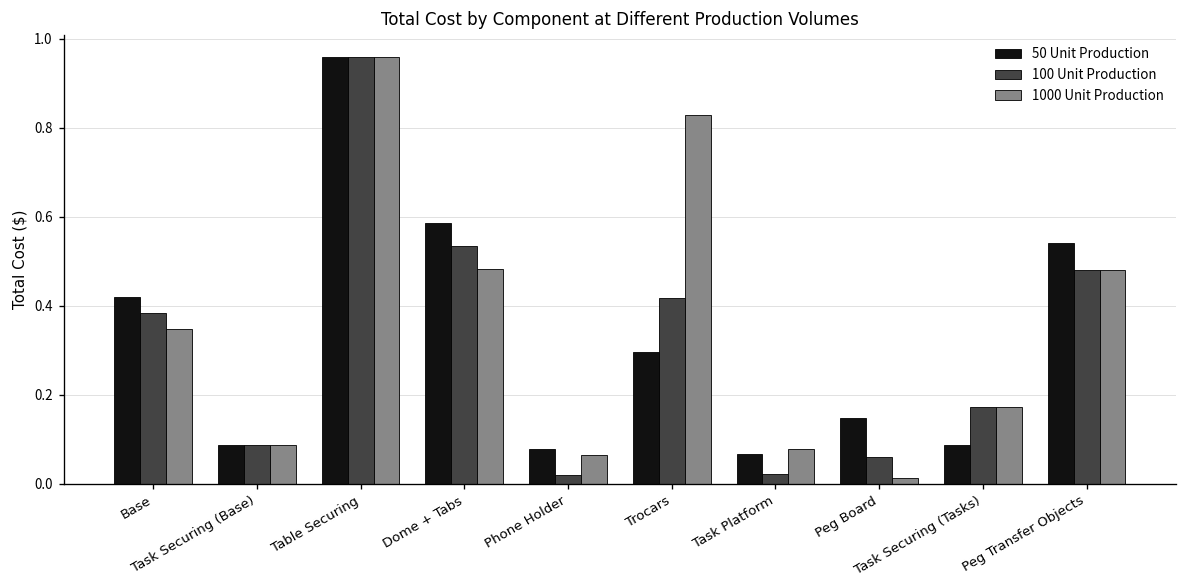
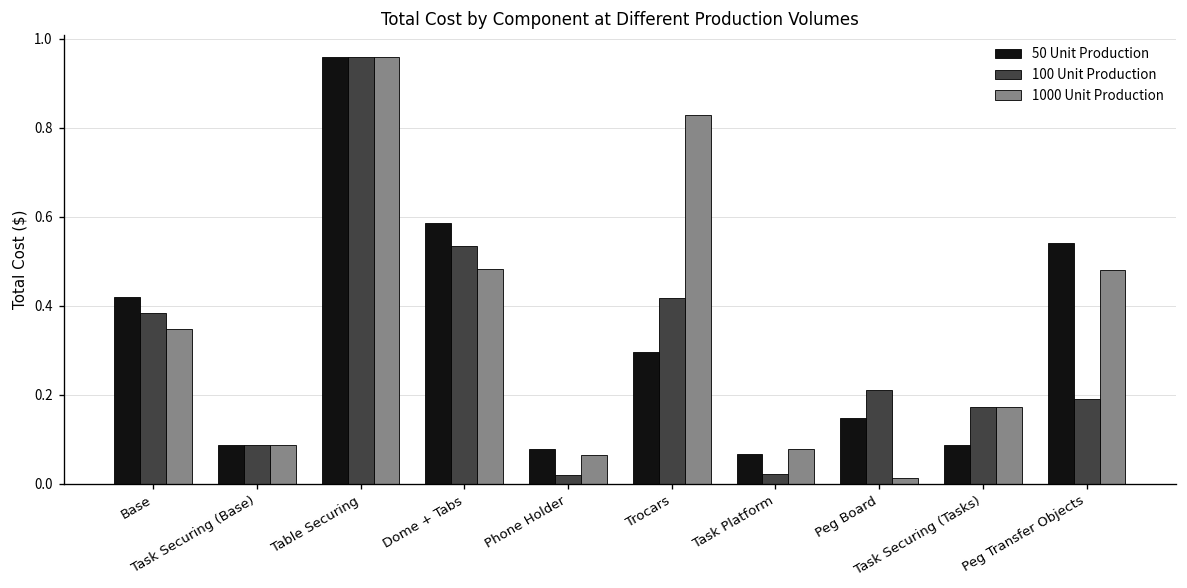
100 Unit Production, Peg Board: 0.06 -> 0.21
100 Unit Production, Peg Transfer Objects: 0.48 -> 0.19
